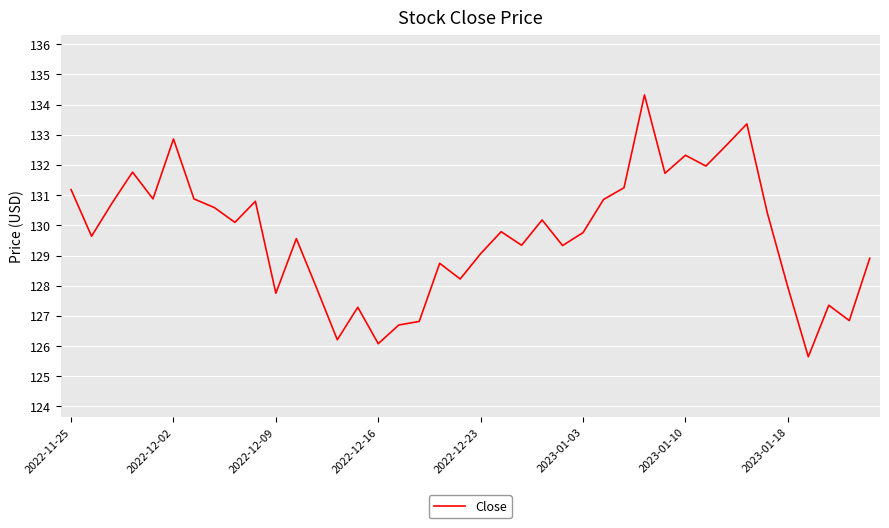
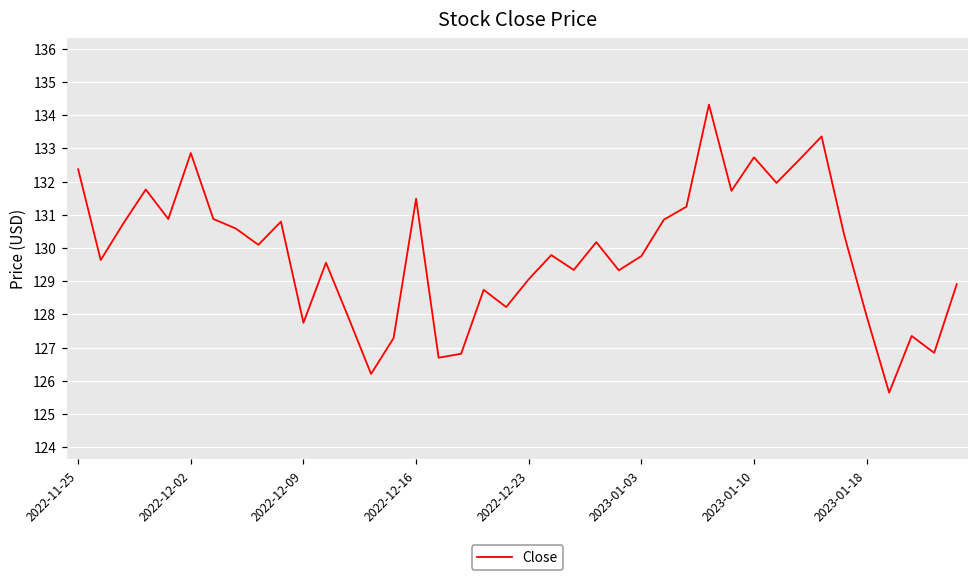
2022-11-25: 131.2 -> 132.4
2022-12-16: 126.1 -> 131.5
2023-01-10: 132.3 -> 132.7
